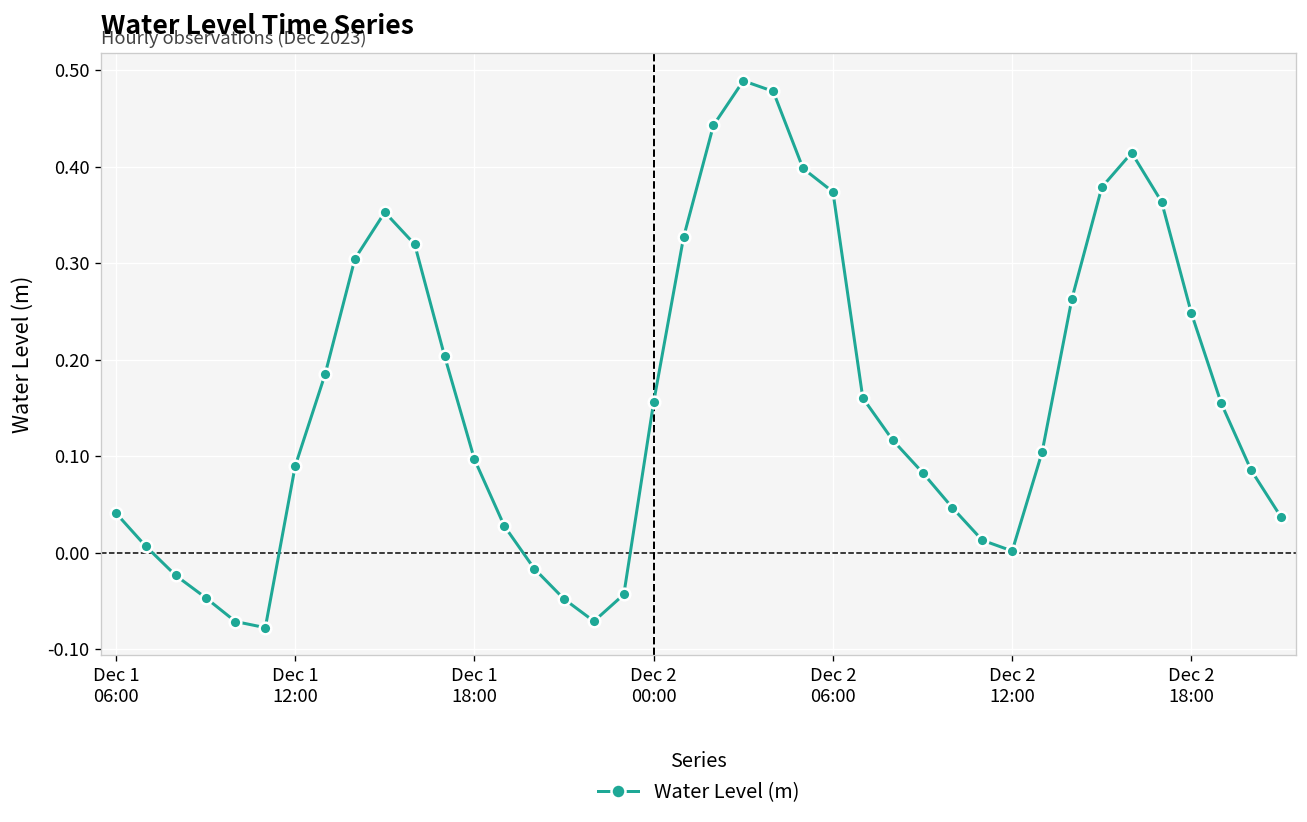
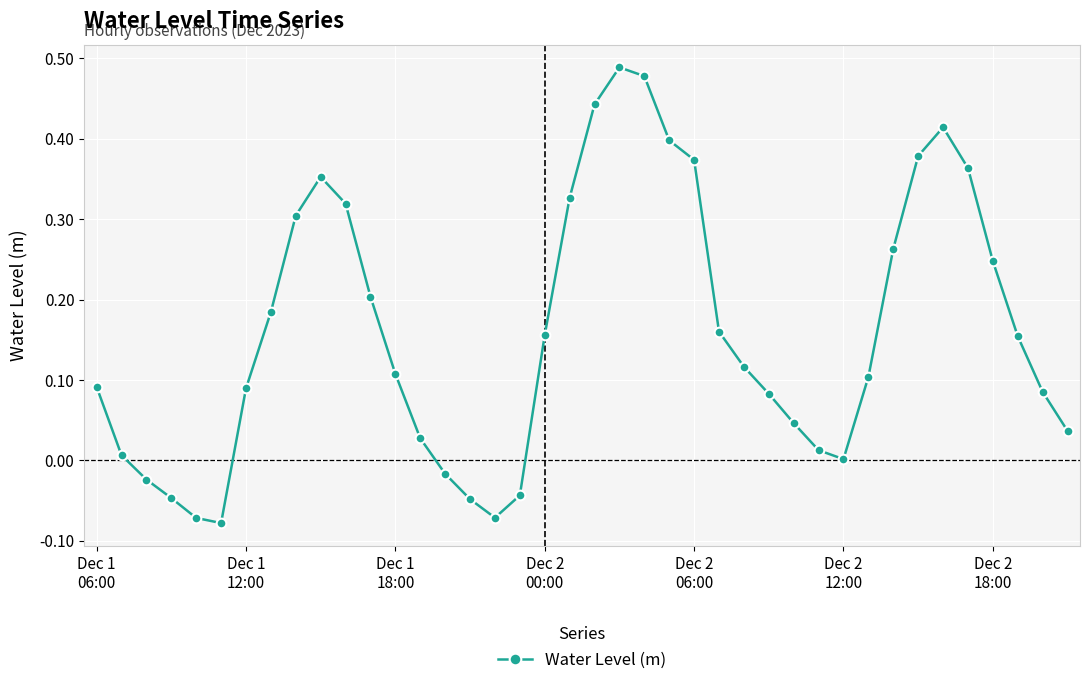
Dec 1 06:00: 0.04 -> 0.09
Dec 1 18:00: 0.10 -> 0.11
